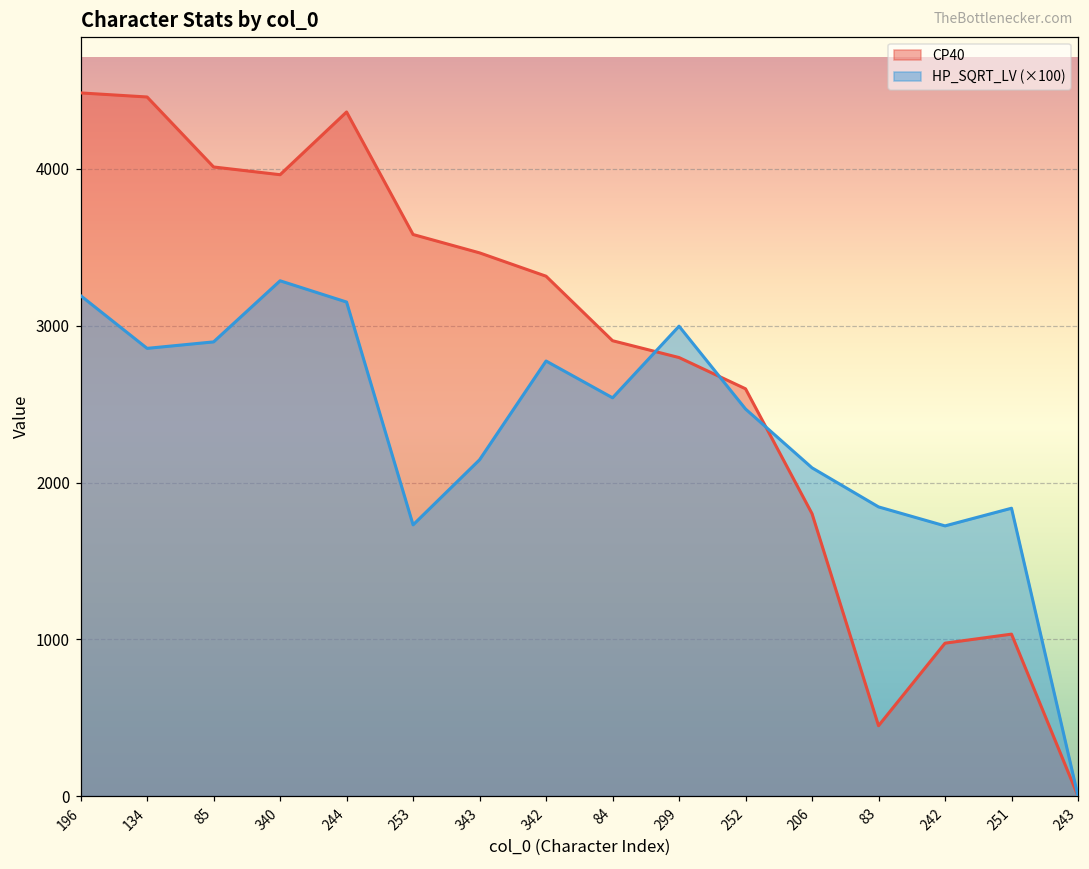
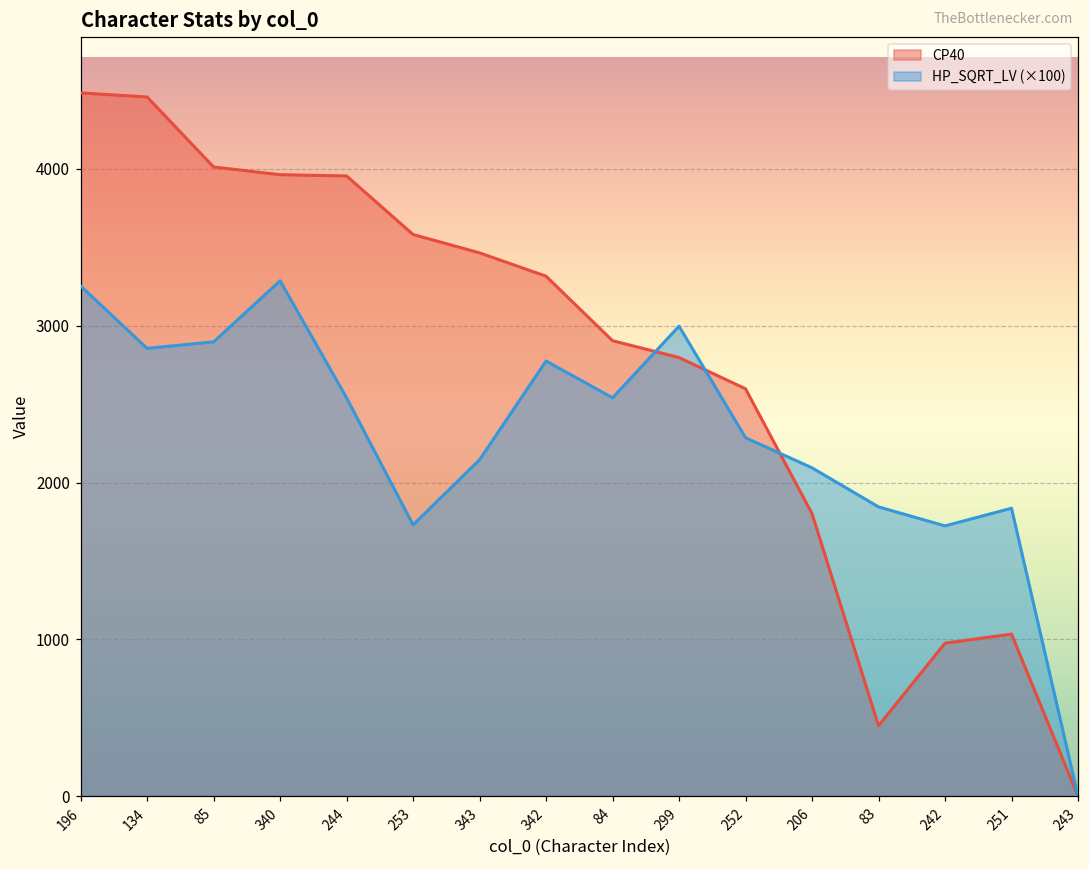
HP_SQRT_LV (×100), 196: 3190 -> 3250
CP40, 244: 4360 -> 3960
HP_SQRT_LV (×100), 244: 3150 -> 2540
HP_SQRT_LV (×100), 252: 2470 -> 2290
